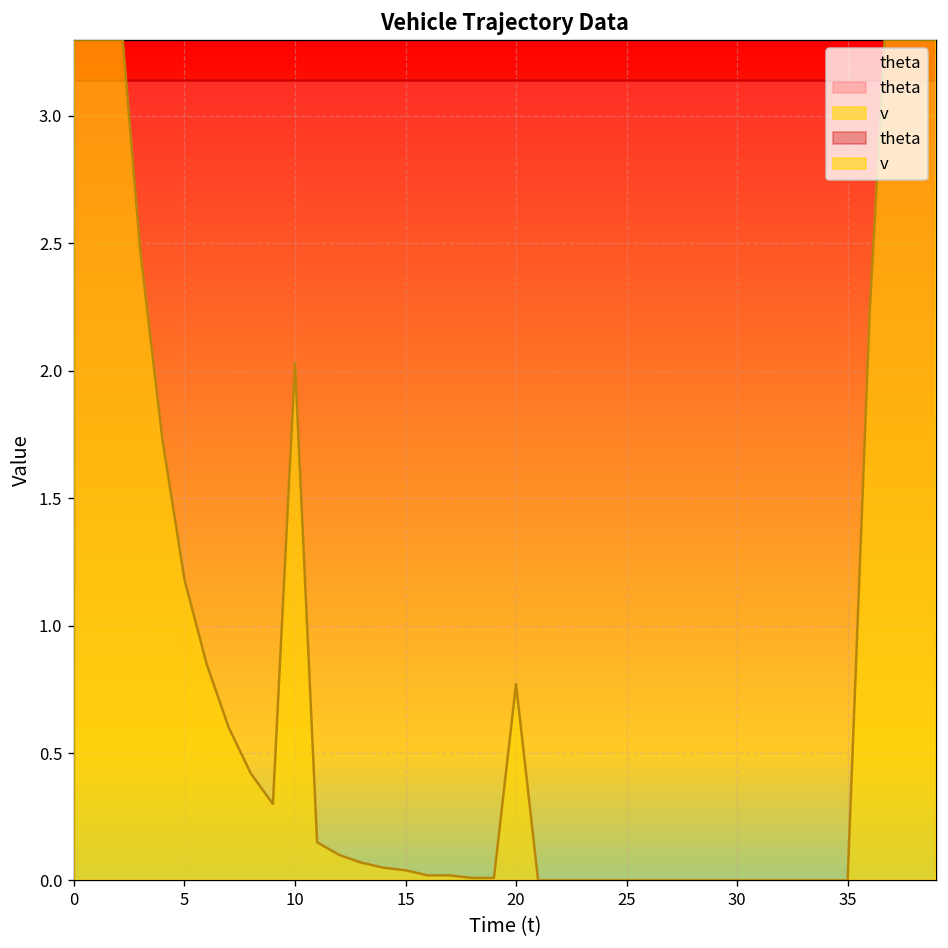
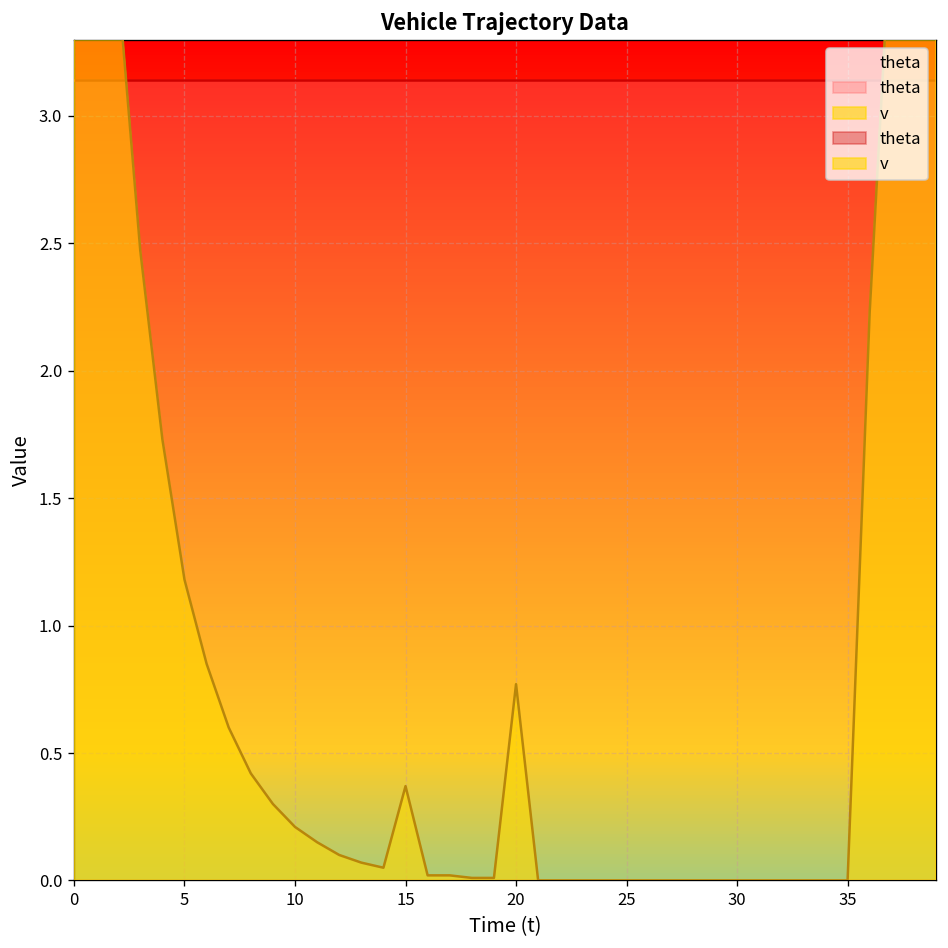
v, 10: 2.03 -> 0.21
v, 15: 0.04 -> 0.37
